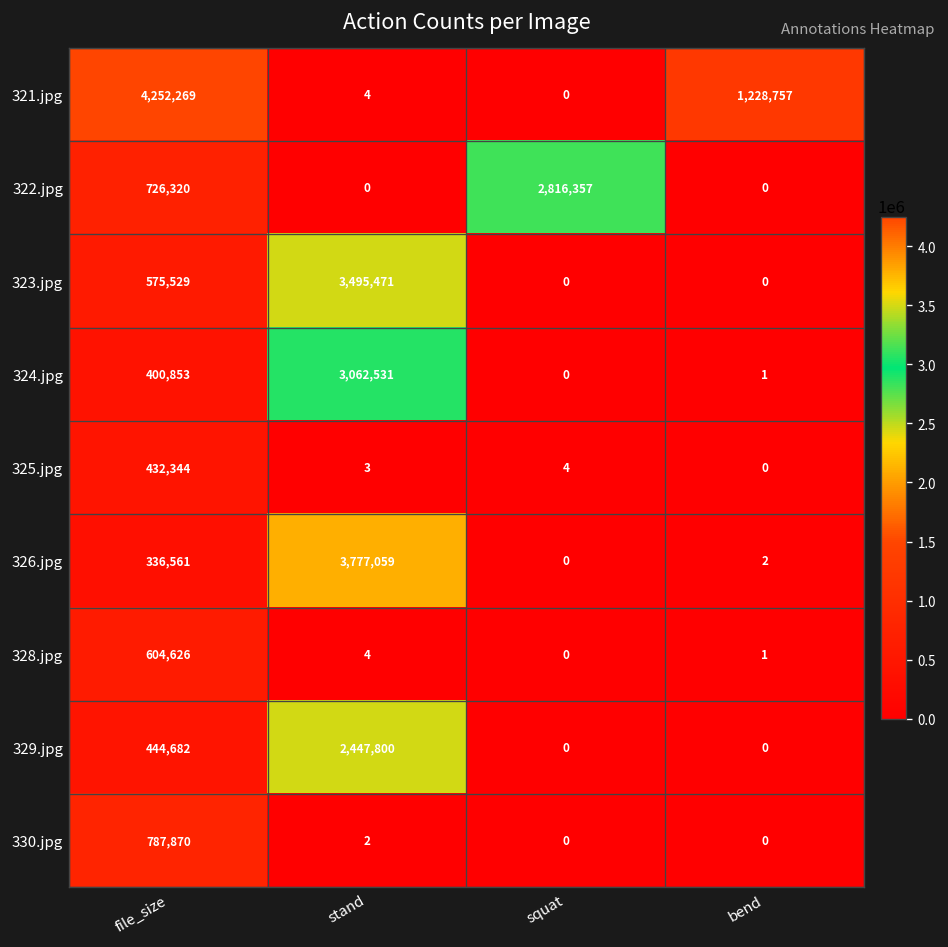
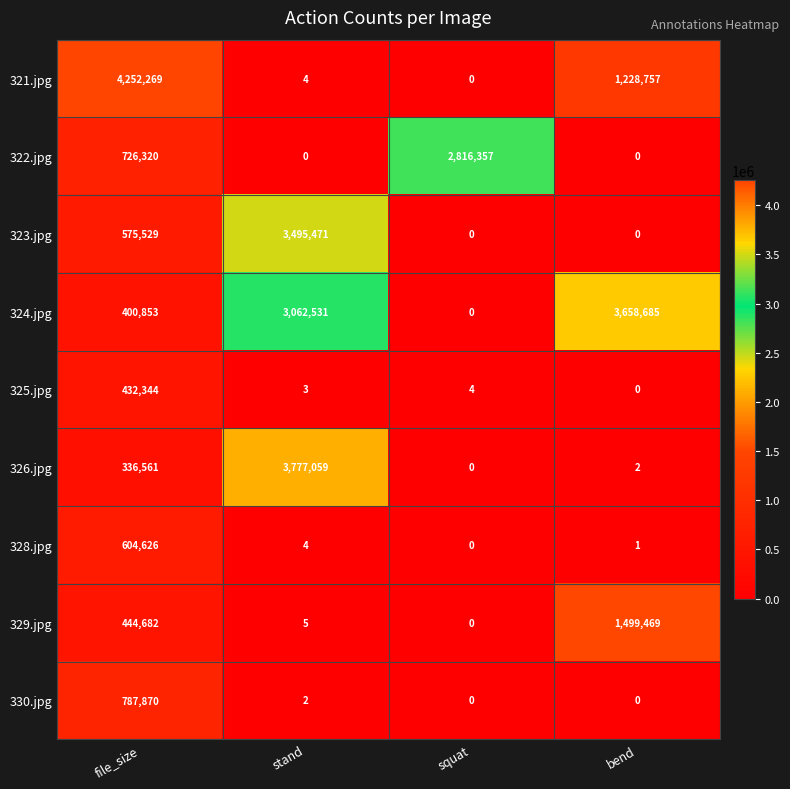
324.jpg, bend: 1 -> 3,658,685
329.jpg, stand: 2,447,800 -> 5
329.jpg, bend: 0 -> 1,499,469
